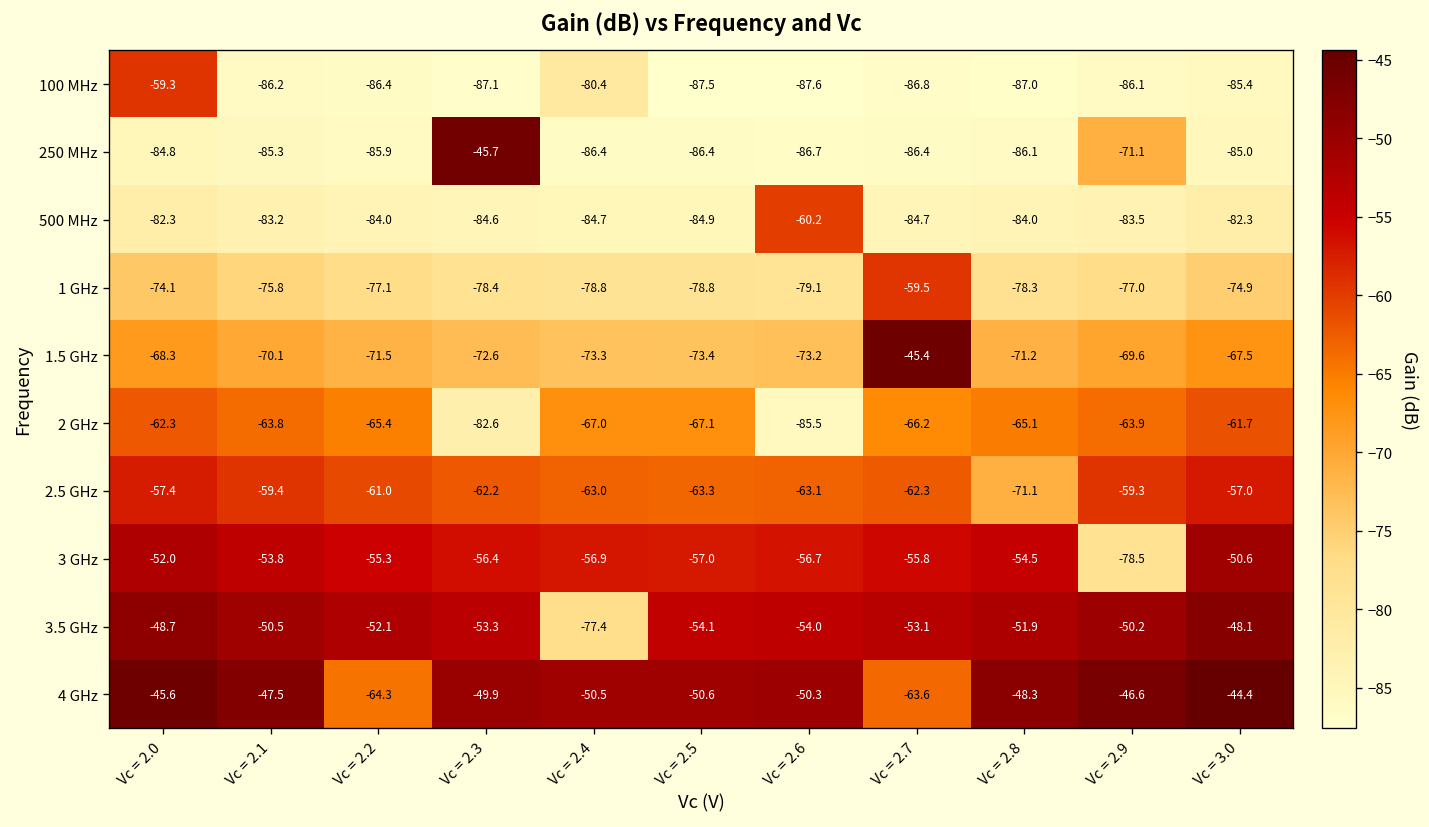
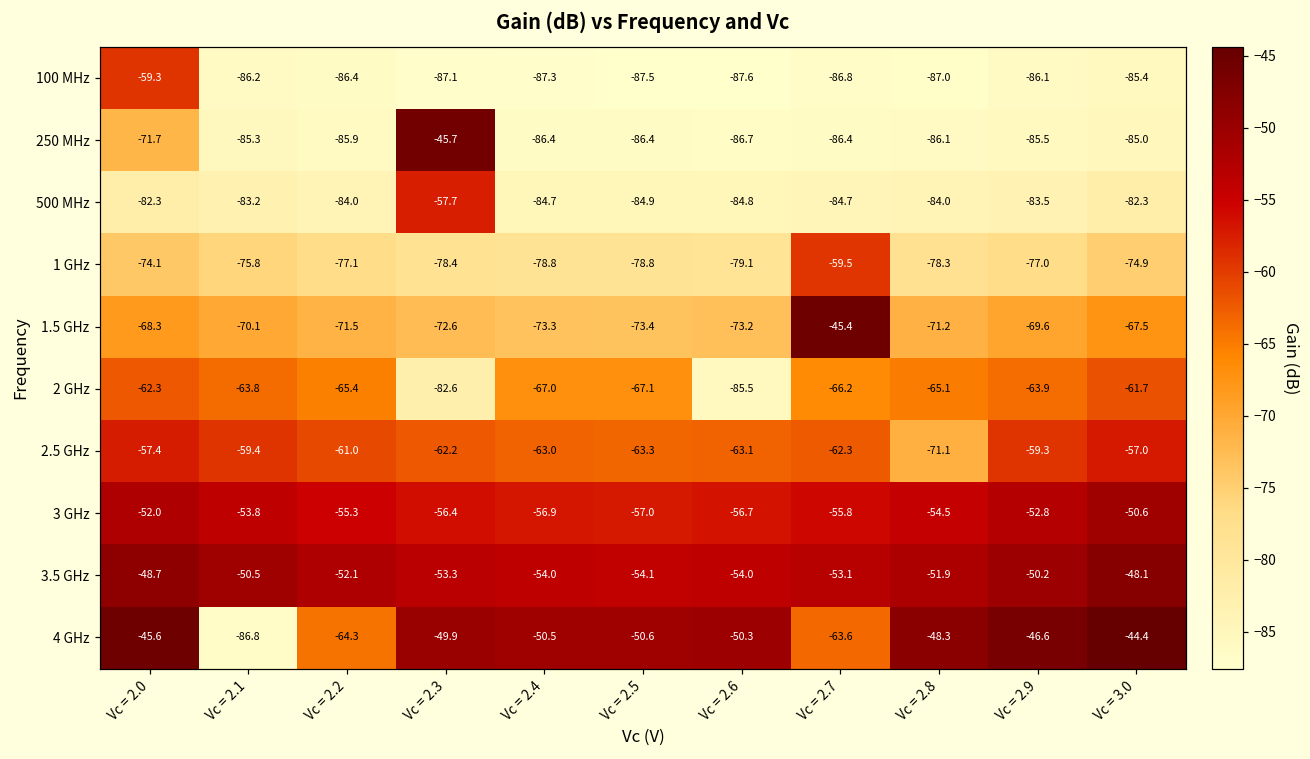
100 MHz, Vc = 2.4: -80.4 -> -87.3
250 MHz, Vc = 2.0: -84.8 -> -71.7
250 MHz, Vc = 2.9: -71.1 -> -85.5
500 MHz, Vc = 2.3: -84.6 -> -57.7
500 MHz, Vc = 2.6: -60.2 -> -84.8
3 GHz, Vc = 2.9: -78.5 -> -52.8
3.5 GHz, Vc = 2.4: -77.4 -> -54.0
4 GHz, Vc = 2.1: -47.5 -> -86.8
